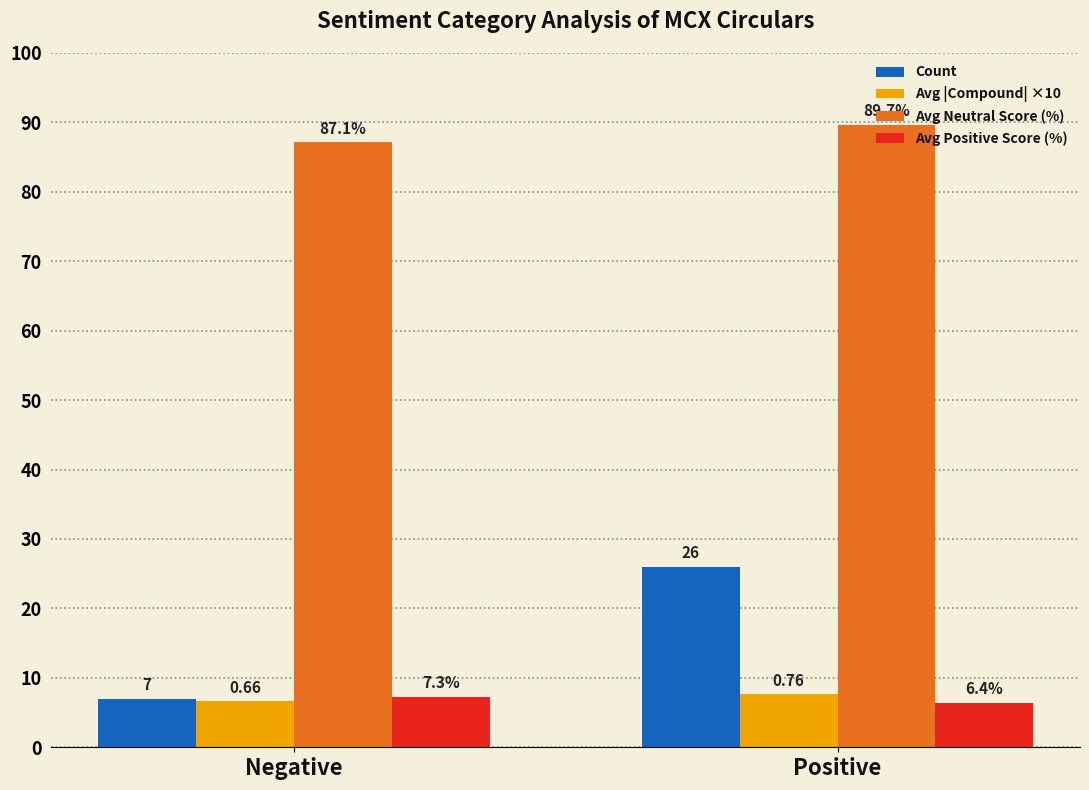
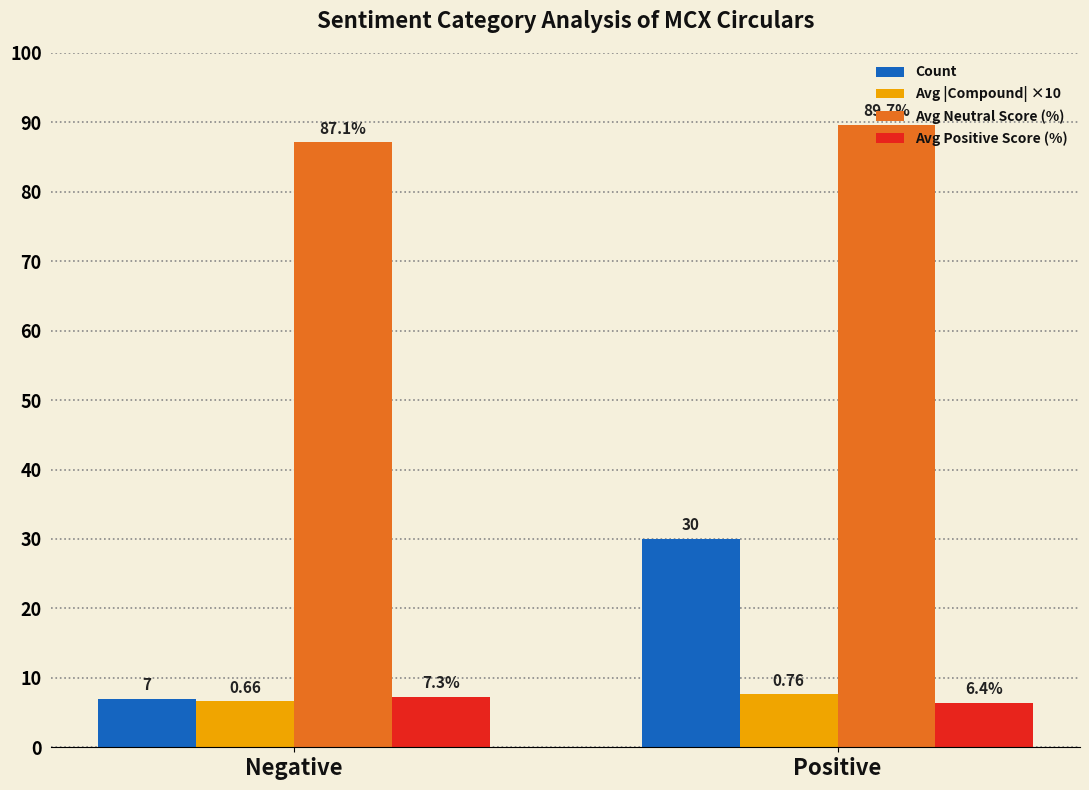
Count, Positive: 26 -> 30
